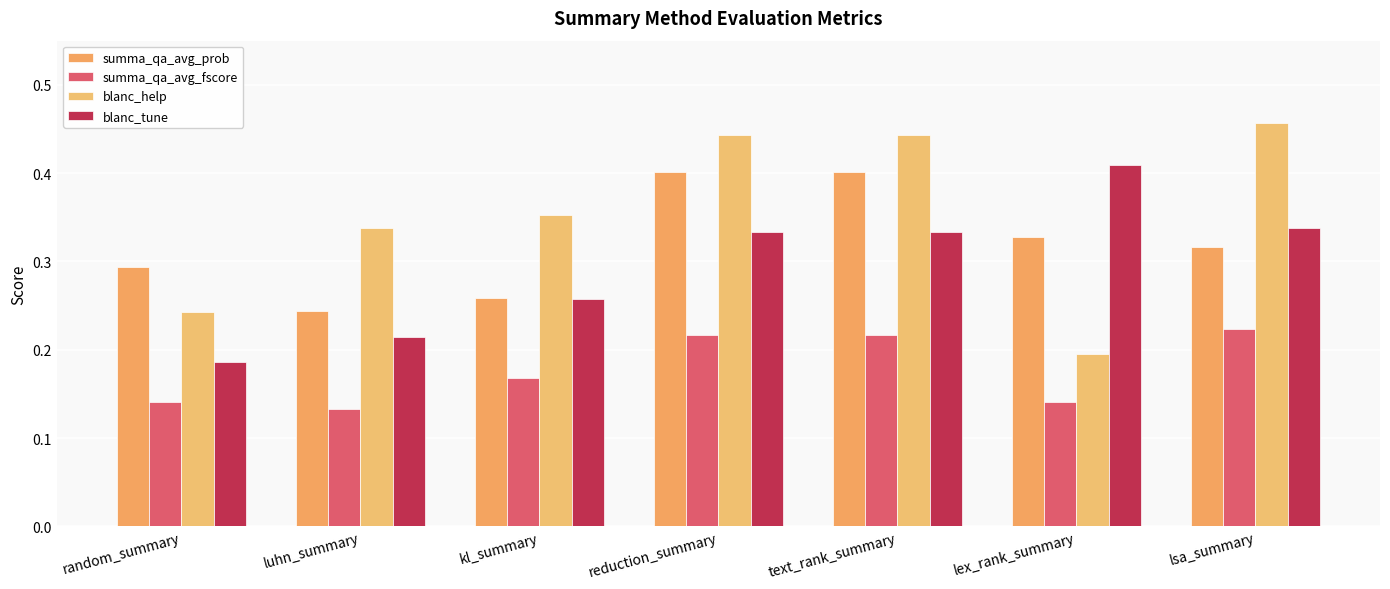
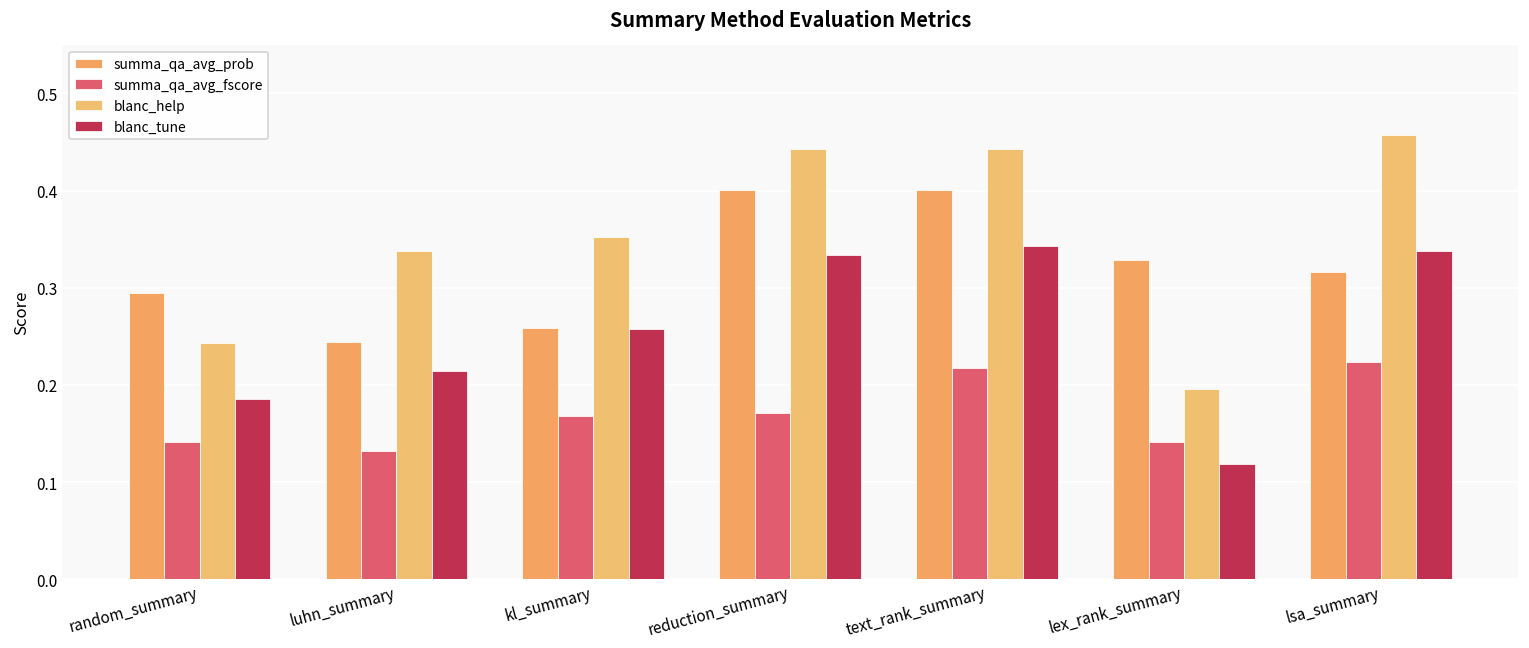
summa_qa_avg_fscore, reduction_summary: 0.22 -> 0.17
blanc_tune, text_rank_summary: 0.33 -> 0.34
blanc_tune, lex_rank_summary: 0.41 -> 0.12
